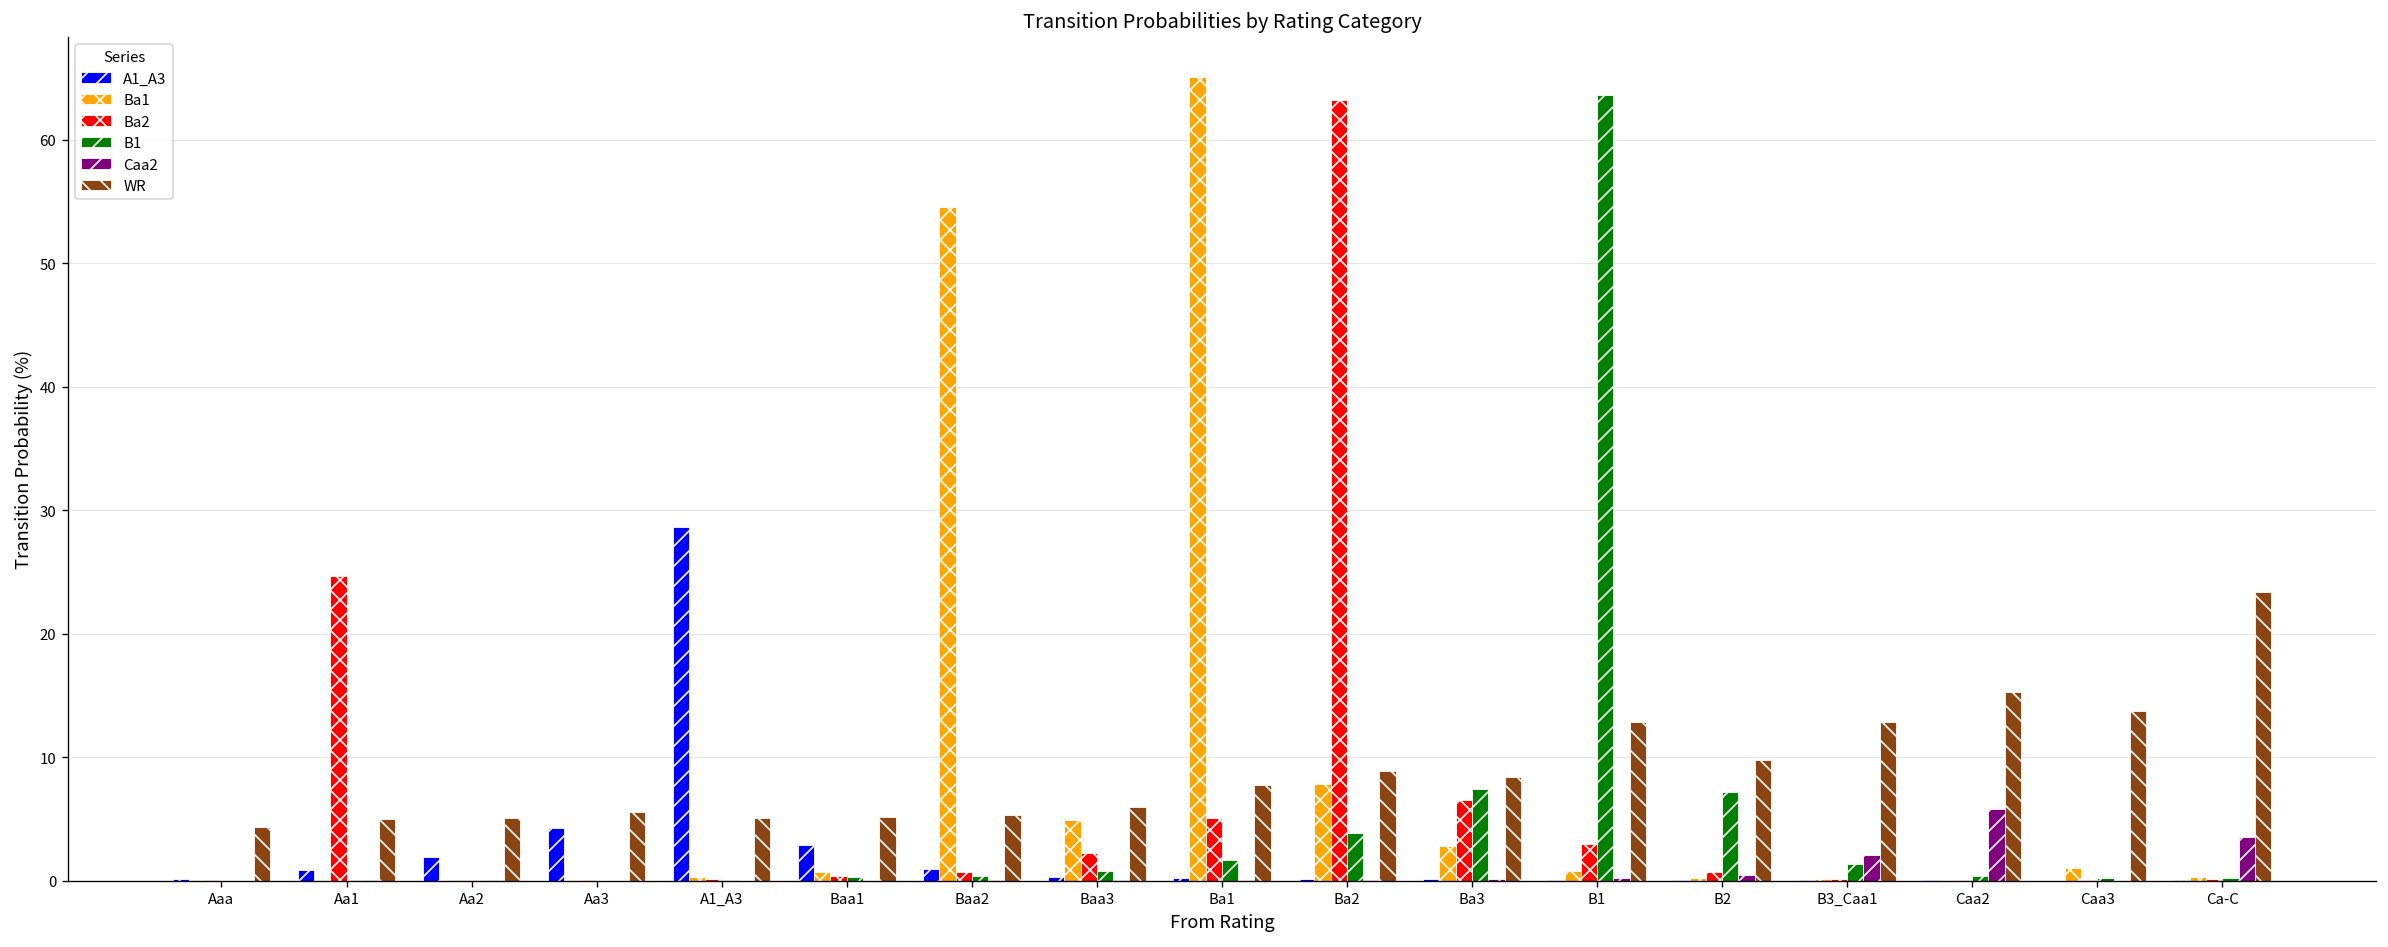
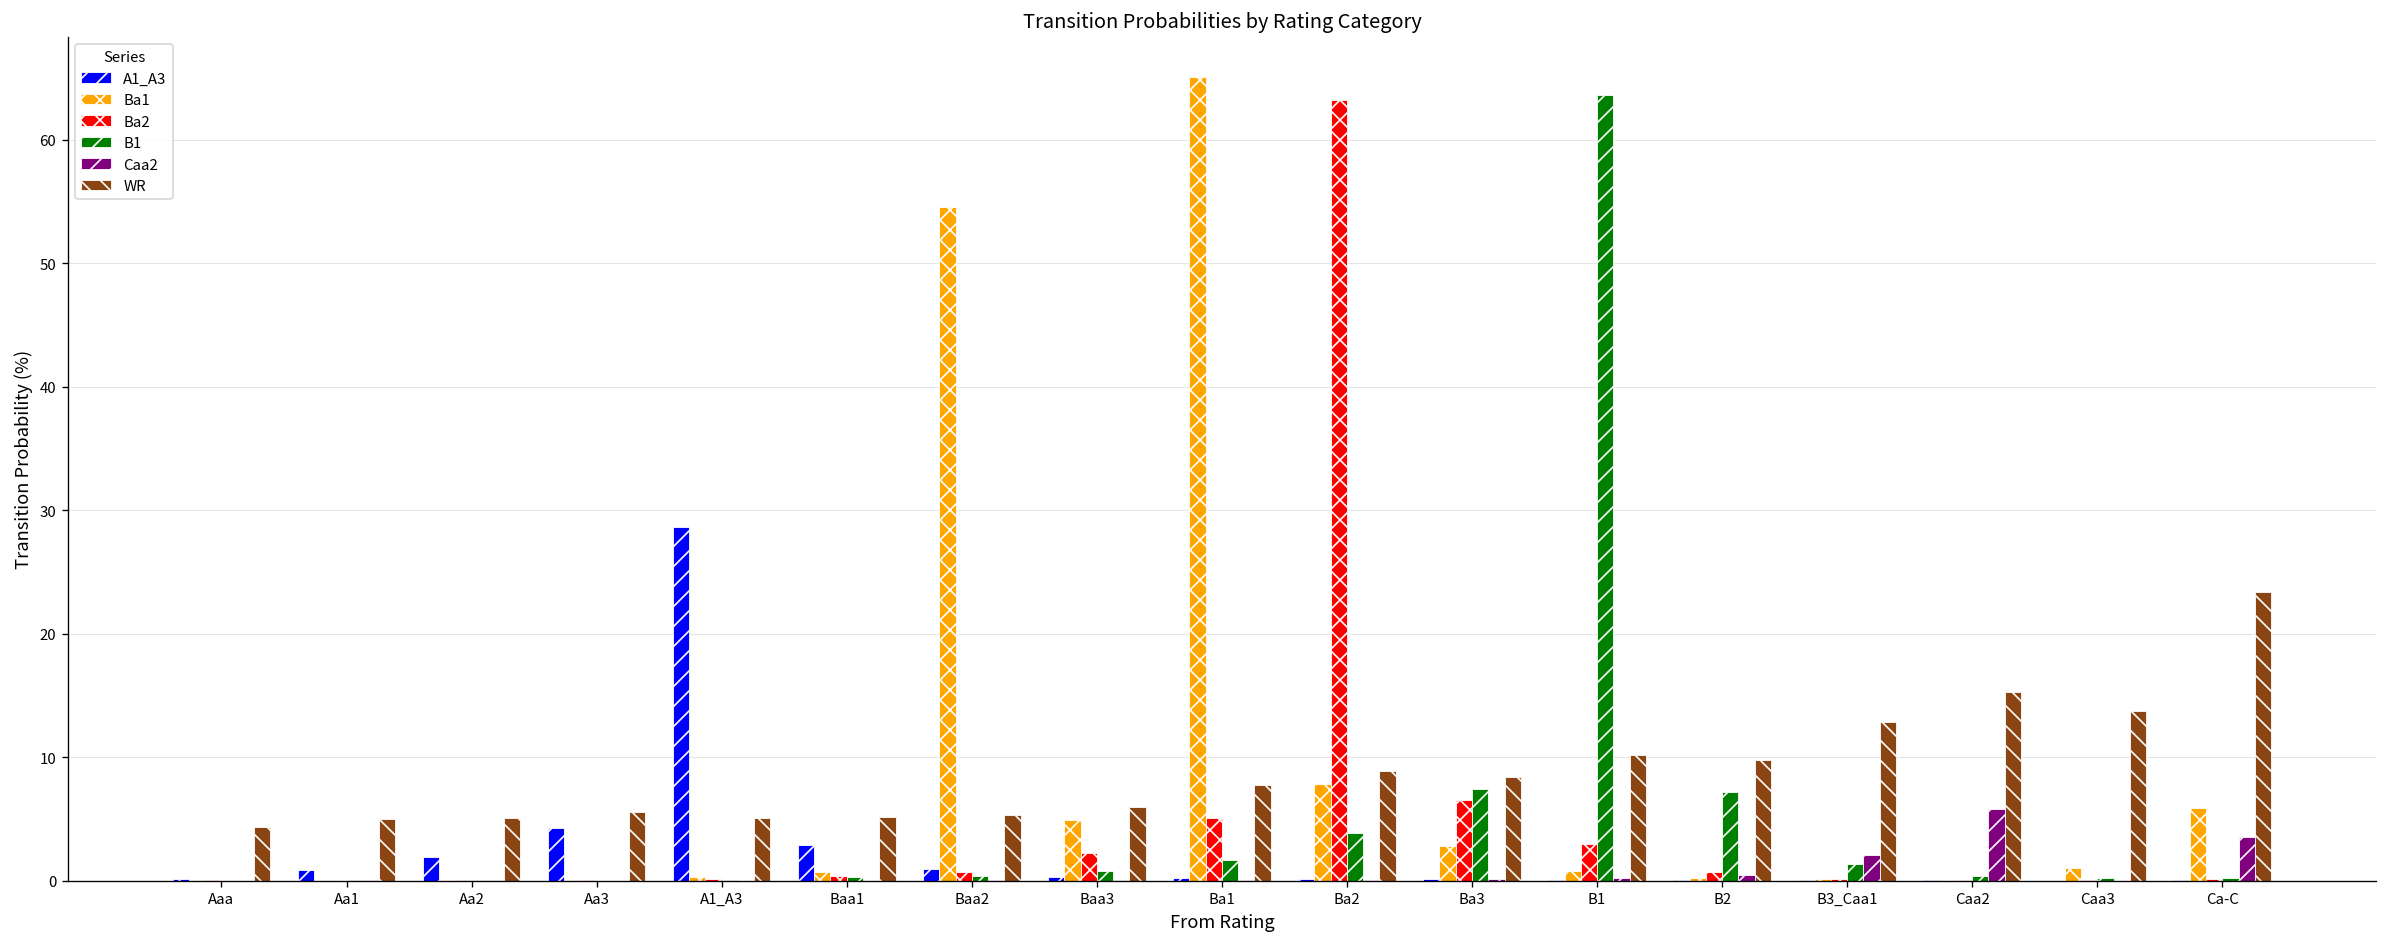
Ba2, Aa1: 24.7 -> 0.0
WR, B1: 12.9 -> 10.2
Ba1, Ca-C: 0.3 -> 5.9
